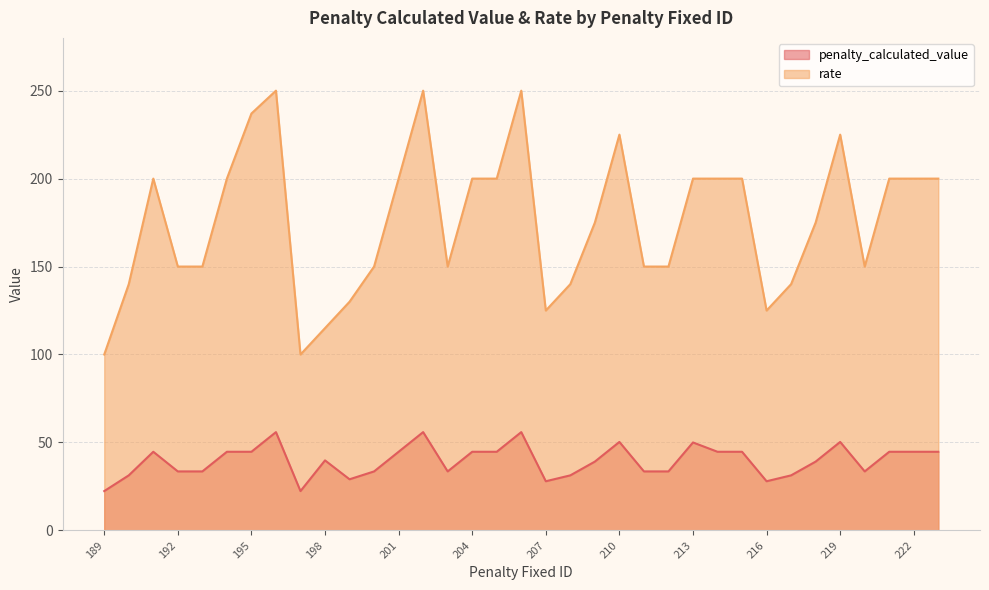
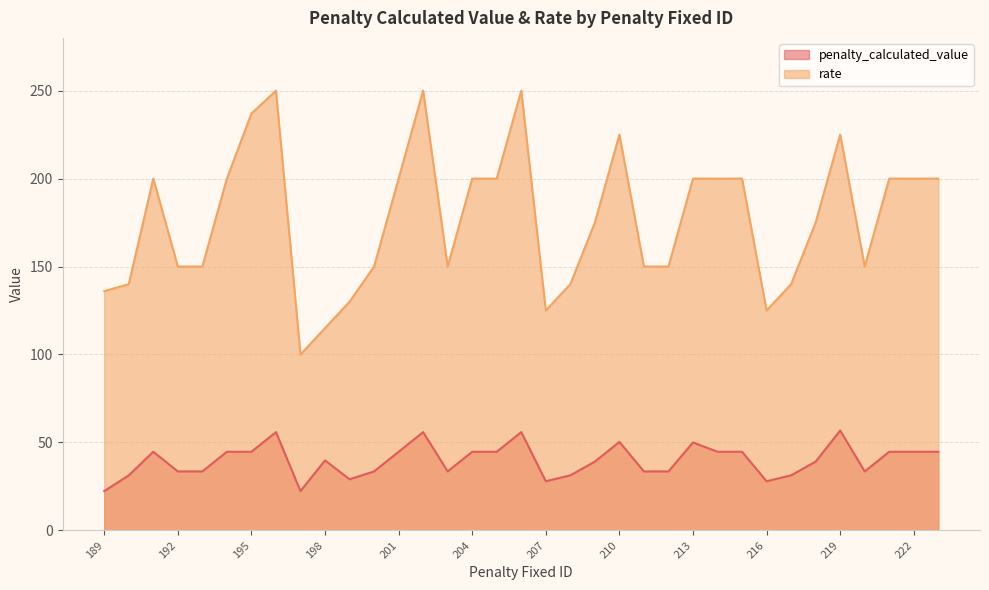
rate, 189: 100 -> 136
penalty_calculated_value, 219: 50 -> 57
